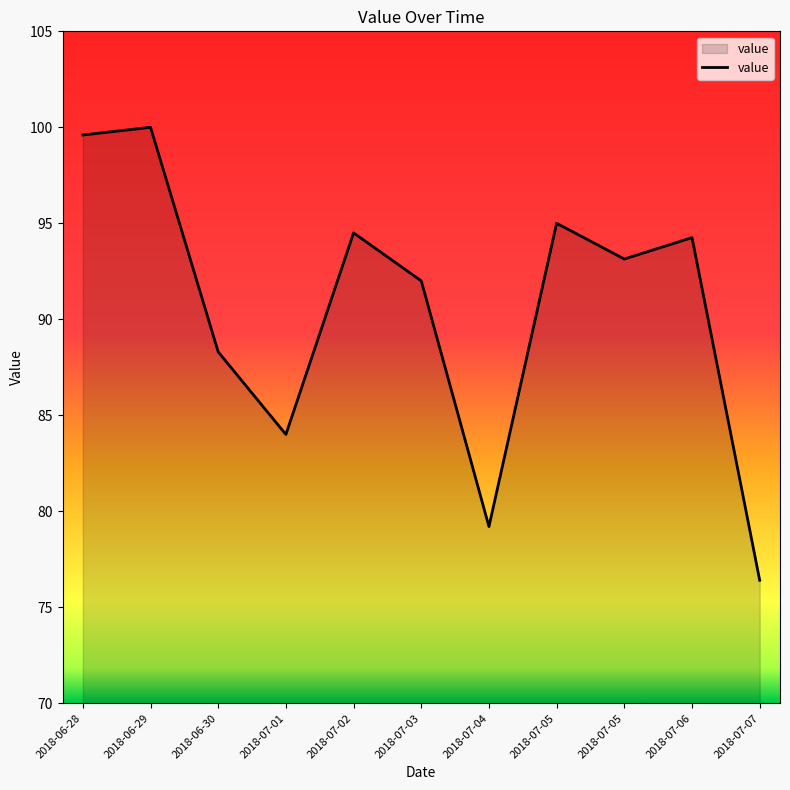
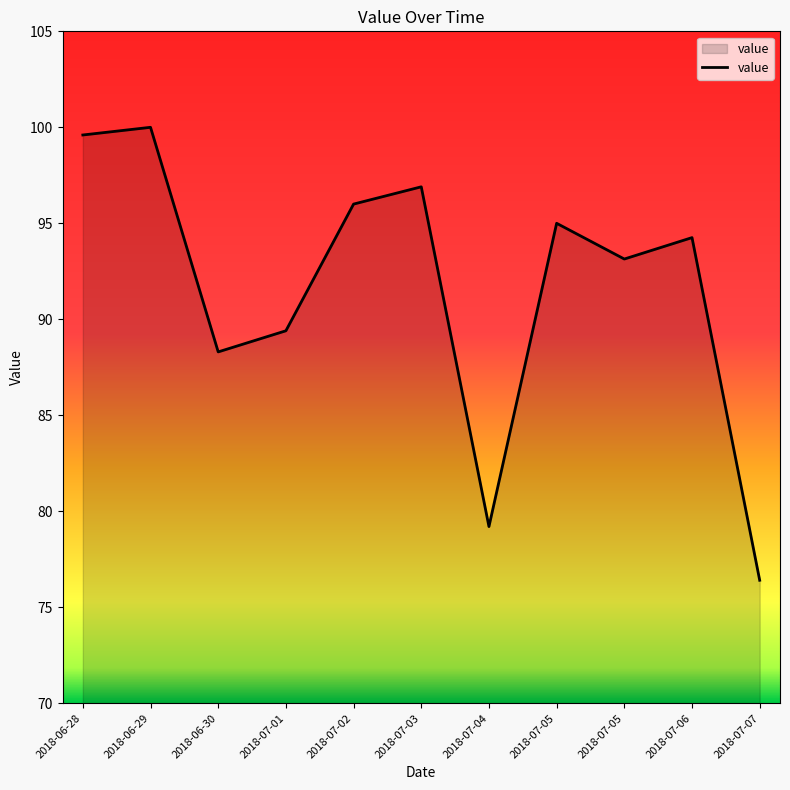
2018-07-01: 84.0 -> 89.4
2018-07-02: 94.5 -> 96.0
2018-07-03: 92.0 -> 96.9
